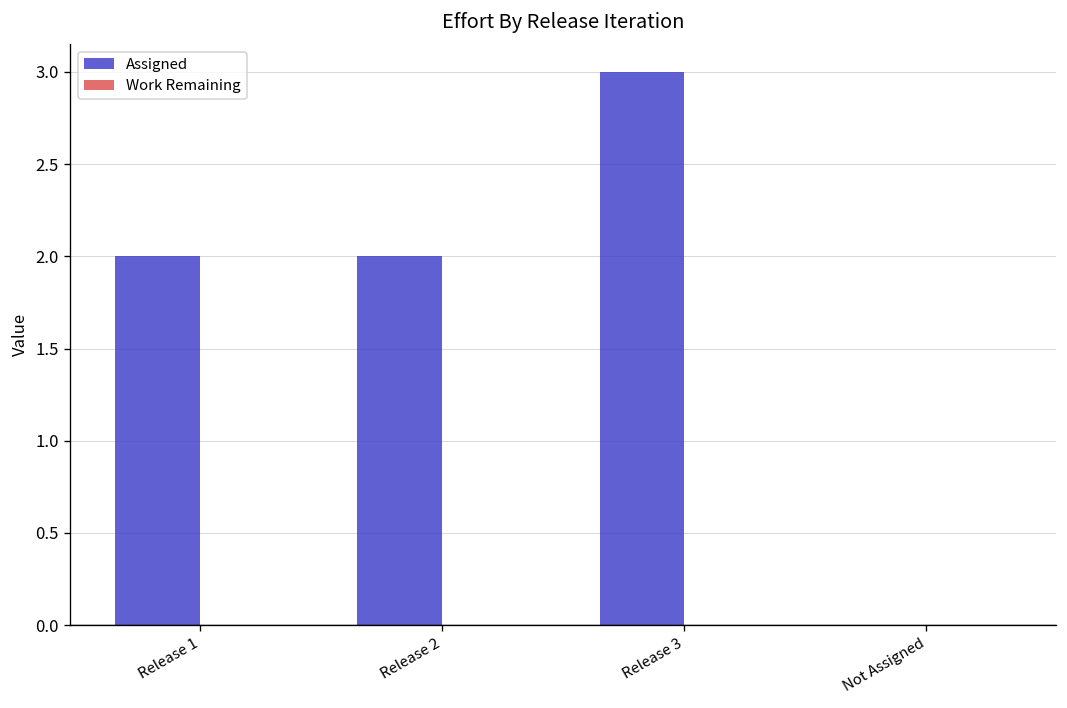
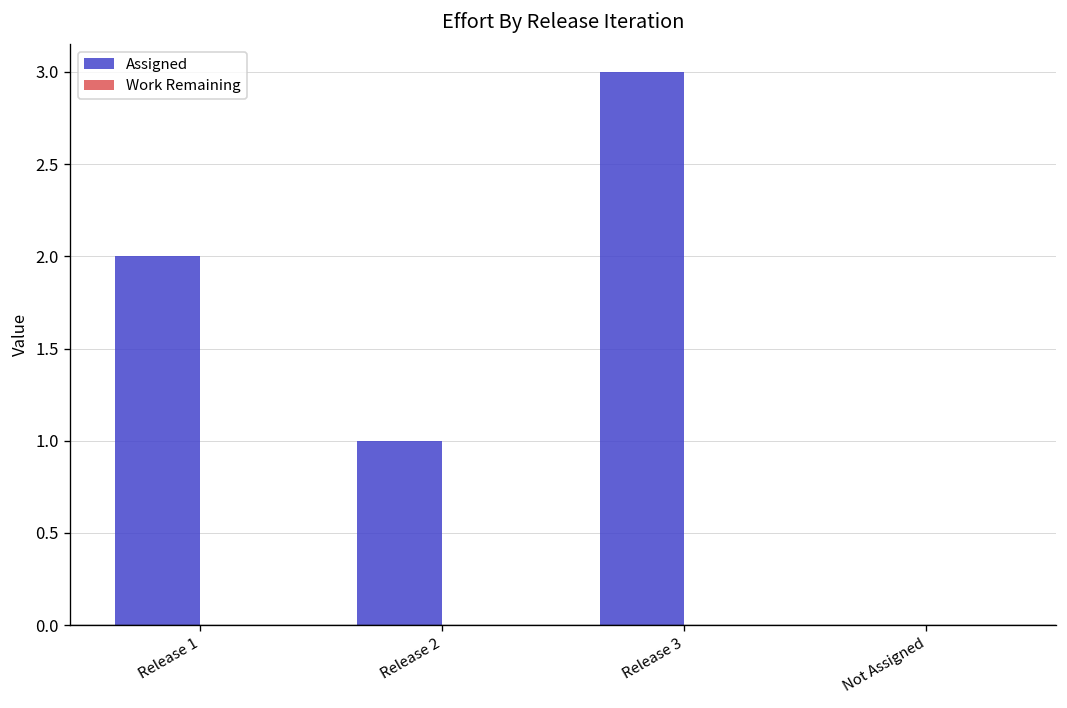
Assigned, Release 2: 2 -> 1
